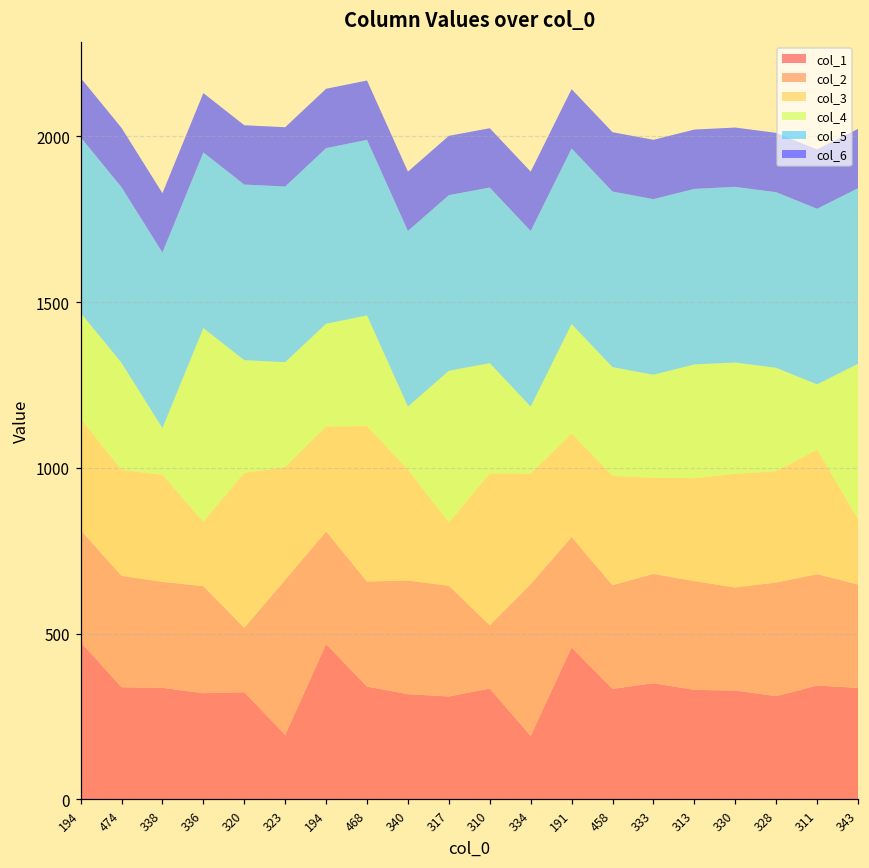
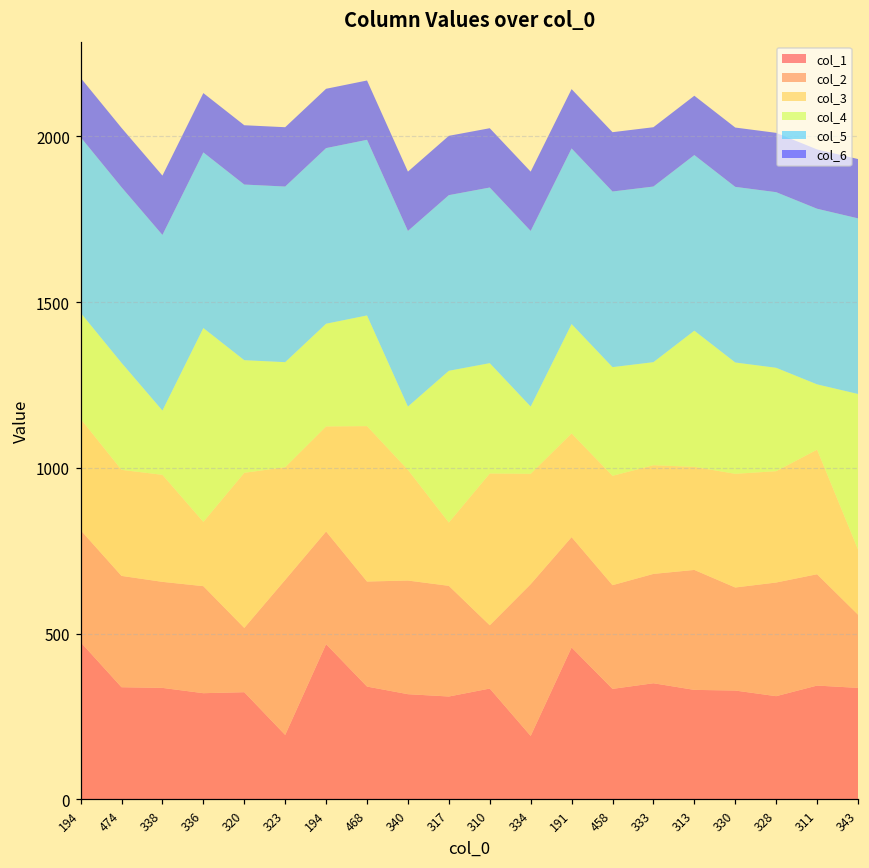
col_4, 338: 140 -> 190
col_3, 333: 290 -> 330
col_2, 313: 330 -> 360
col_4, 313: 340 -> 410
col_2, 343: 310 -> 220
